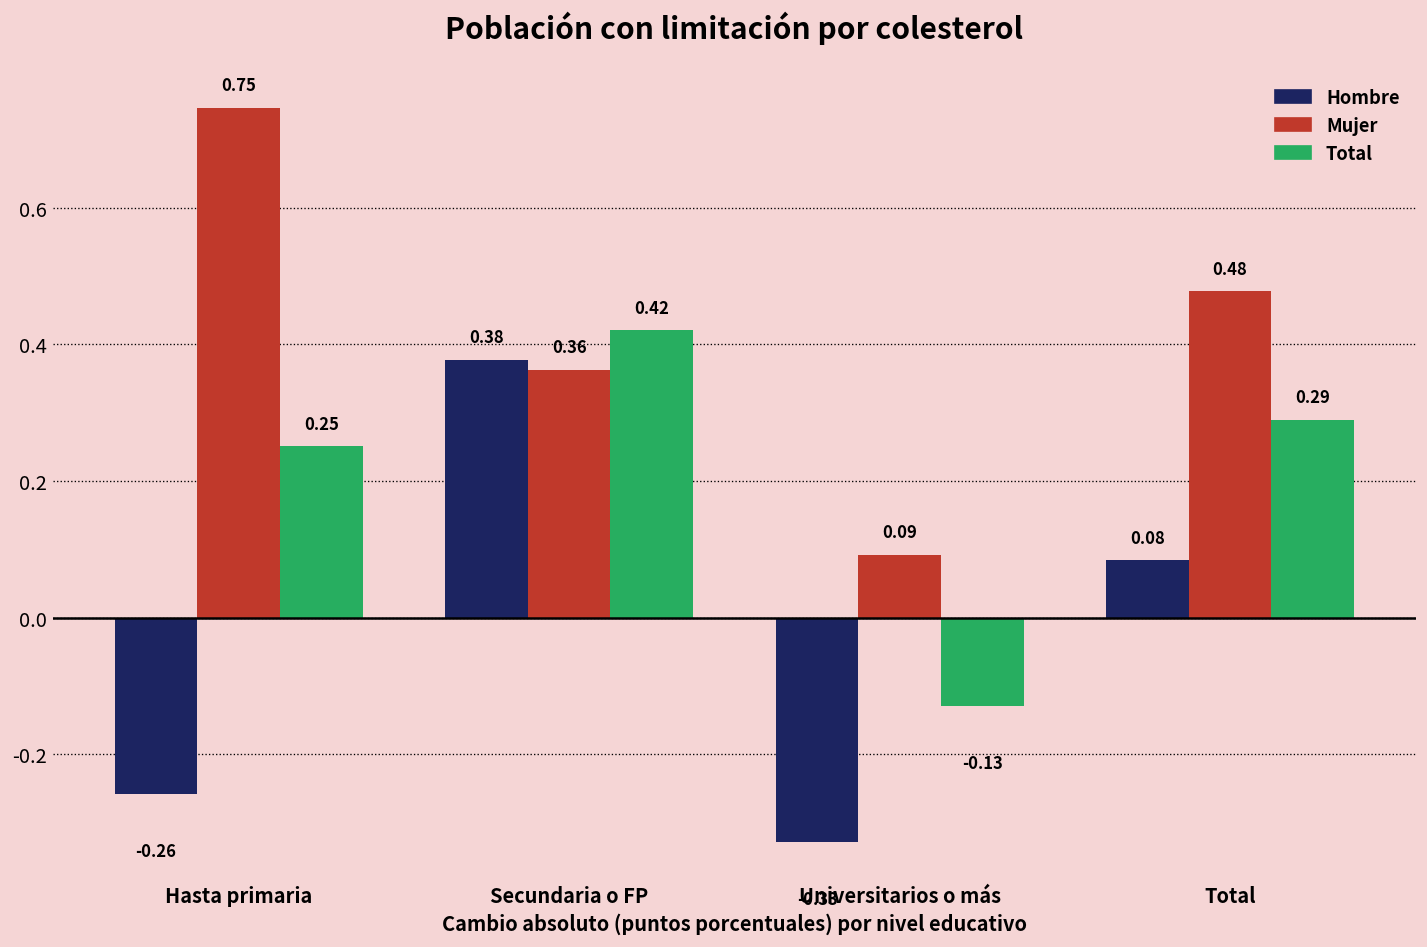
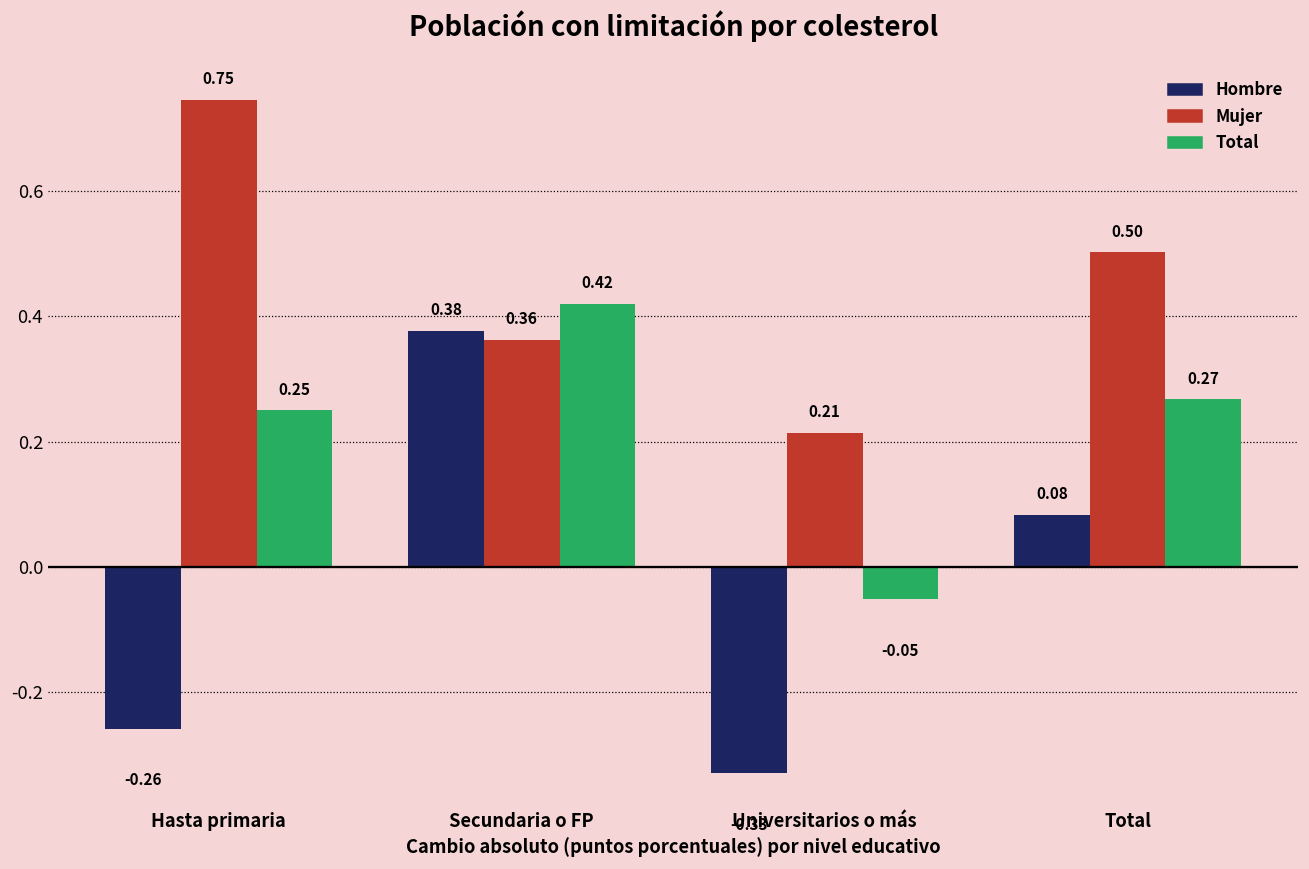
Mujer, Universitarios o más: 0.09 -> 0.21
Total, Universitarios o más: -0.13 -> -0.05
Mujer, Total: 0.48 -> 0.50
Total, Total: 0.29 -> 0.27
